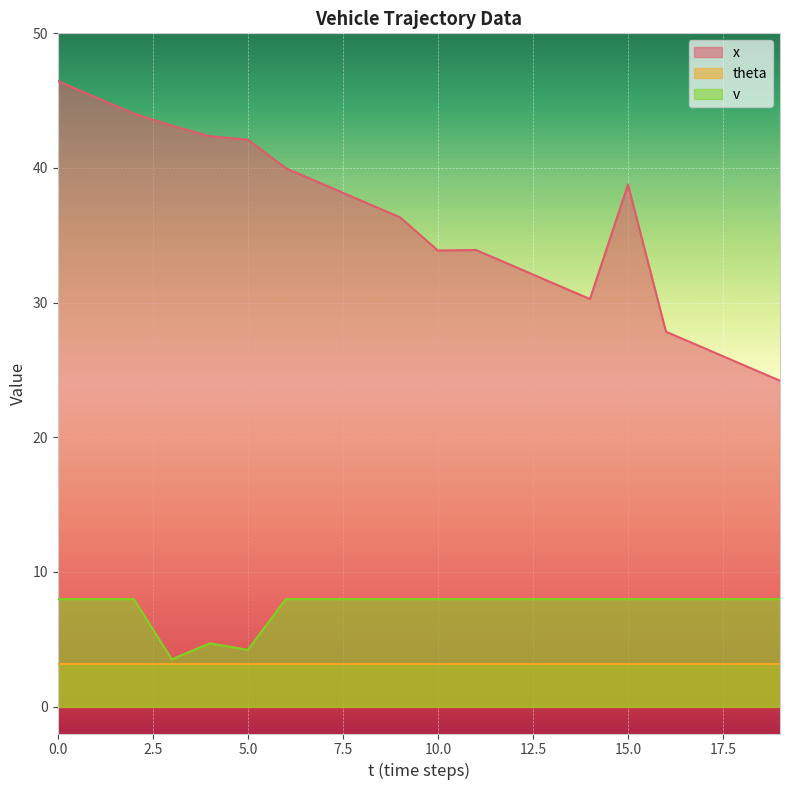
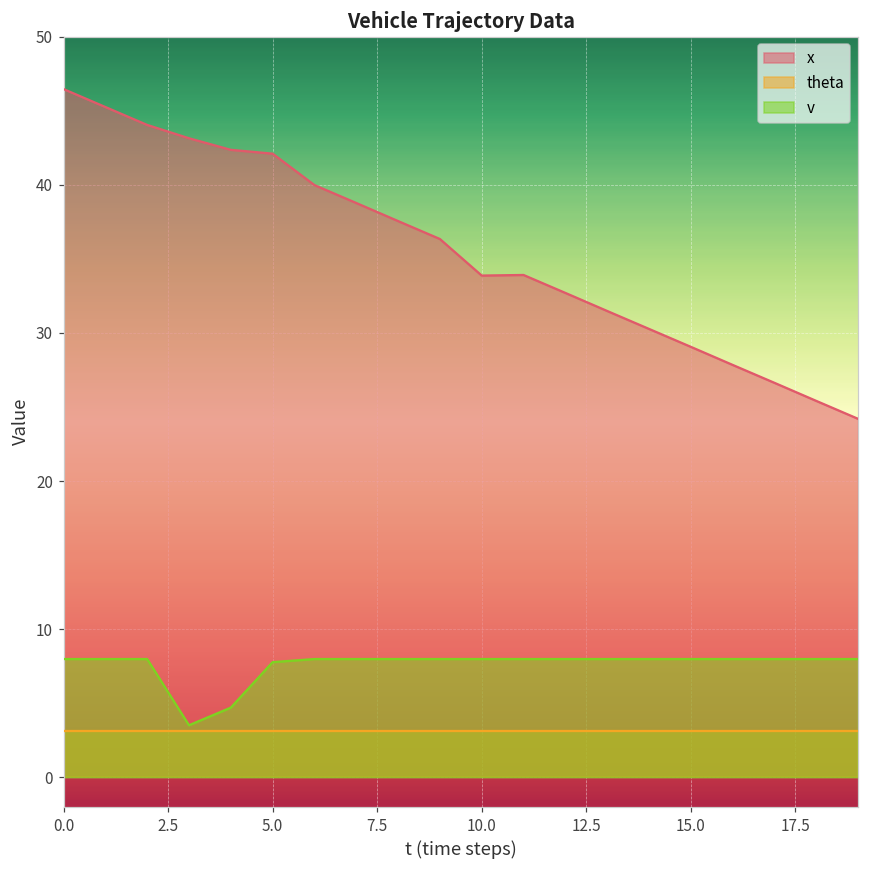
v, 5.0: 4.2 -> 7.8
x, 15.0: 38.8 -> 29.1
